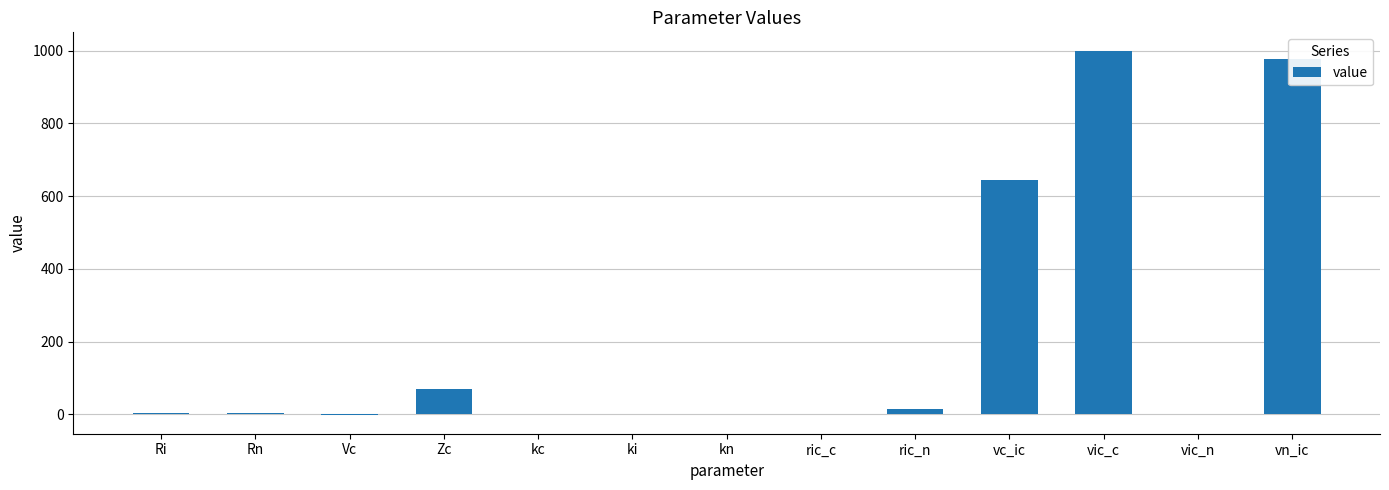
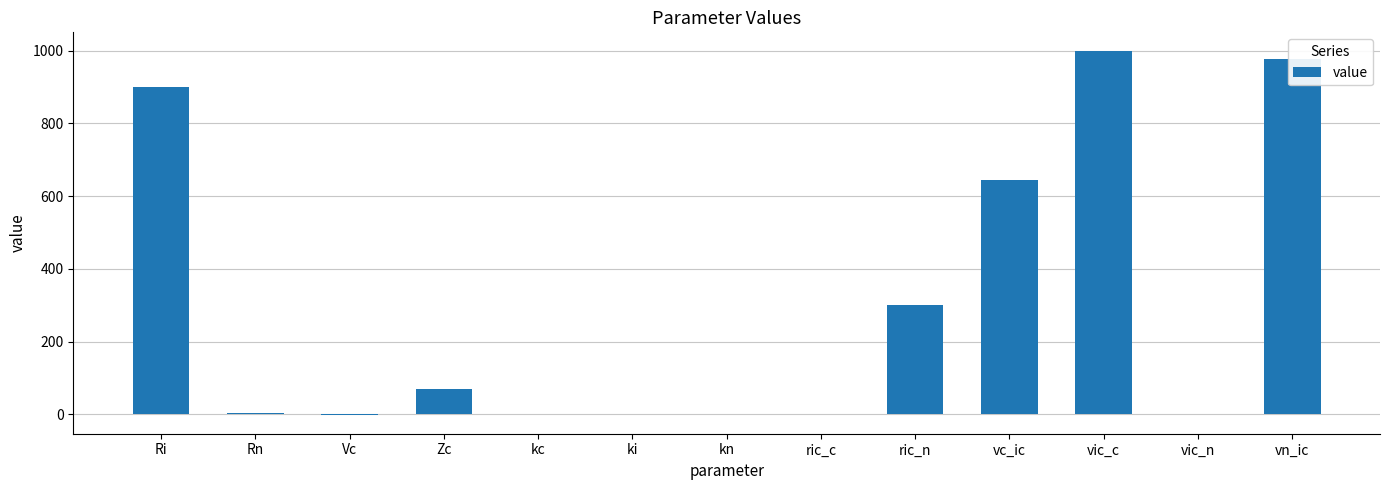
Ri: 0 -> 900
ric_n: 20 -> 300
